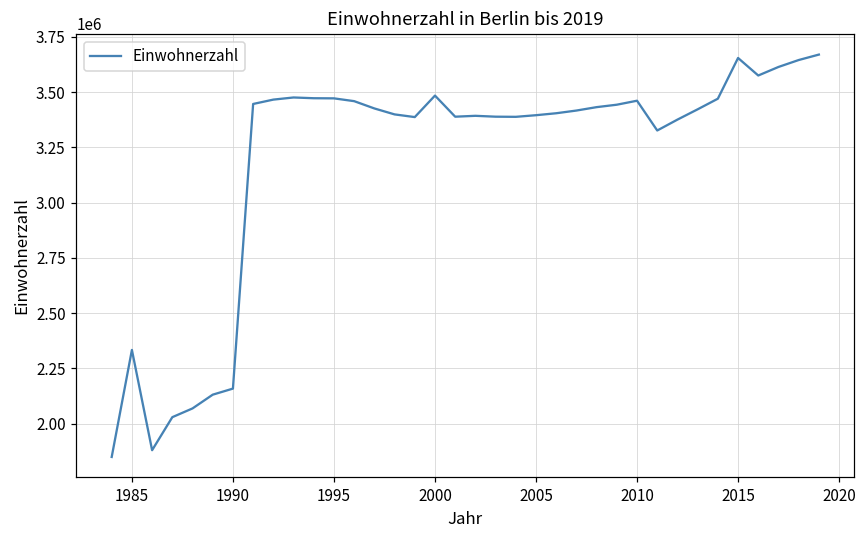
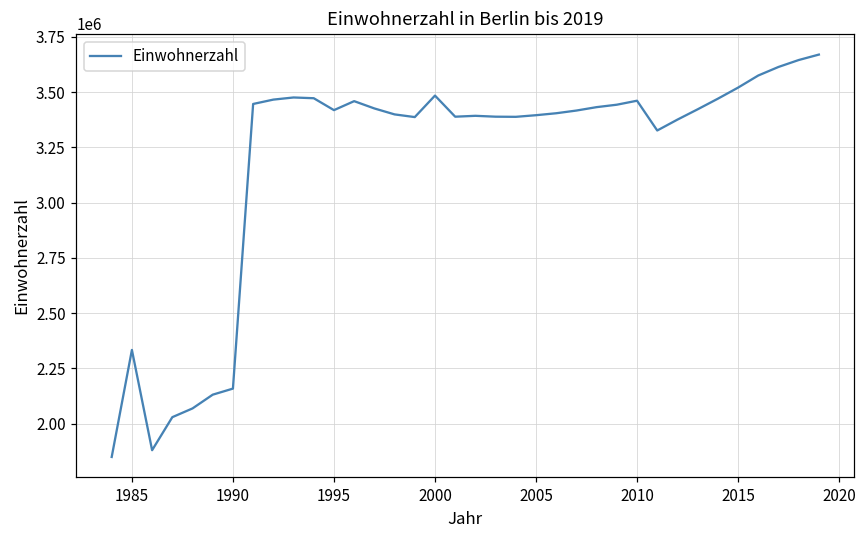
1995: 3470000 -> 3420000
2015: 3650000 -> 3520000
